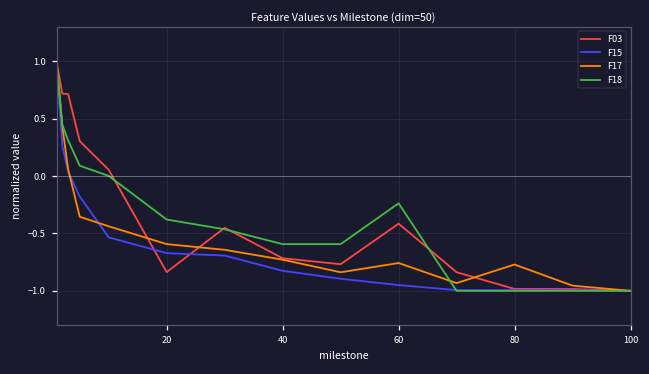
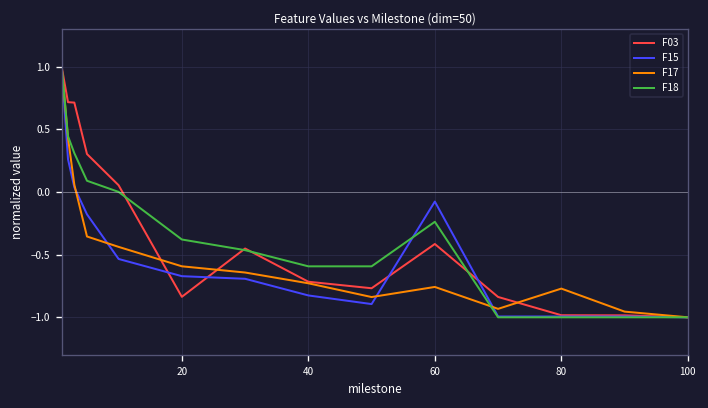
F15, 60: -0.95 -> -0.08
